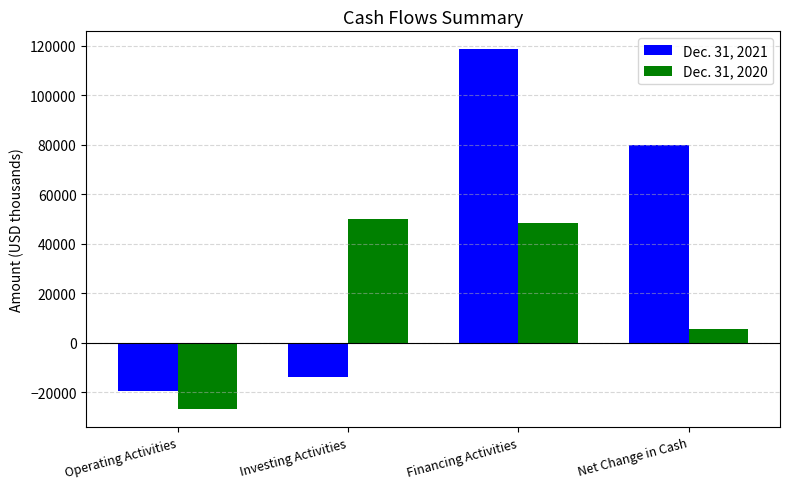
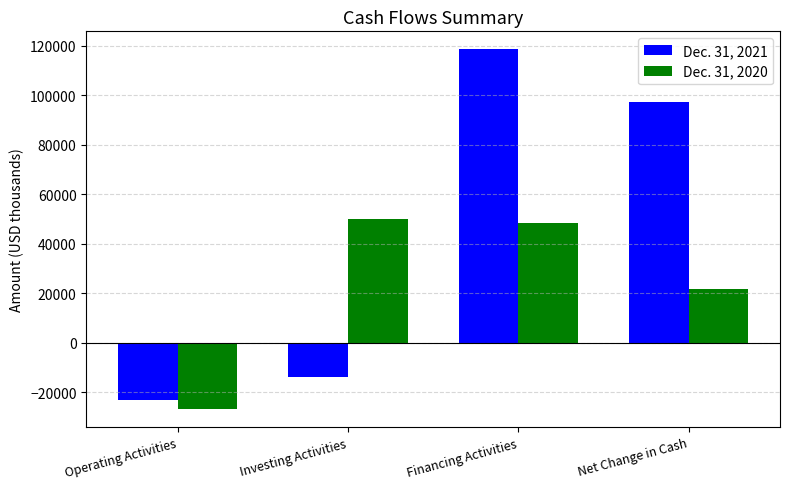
Dec. 31, 2021, Operating Activities: -20000 -> -23000
Dec. 31, 2021, Net Change in Cash: 80000 -> 97000
Dec. 31, 2020, Net Change in Cash: 5000 -> 22000
